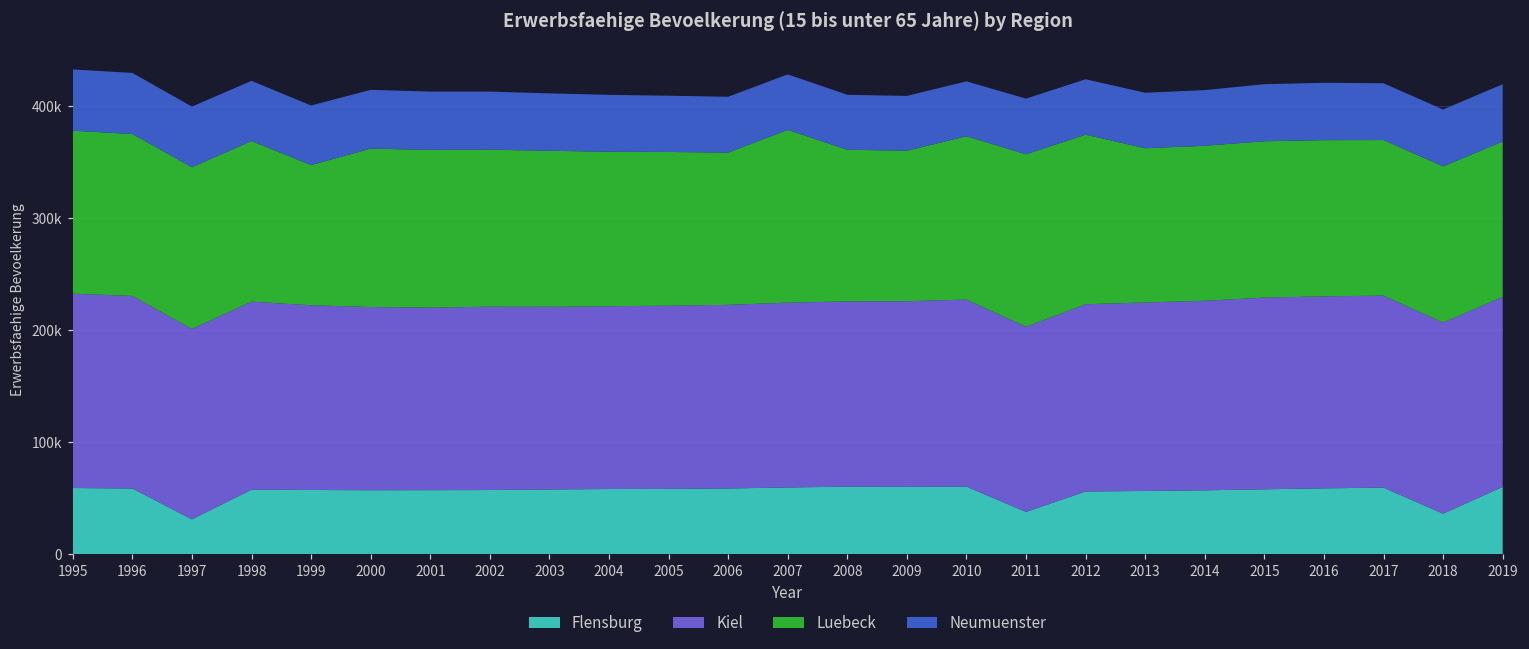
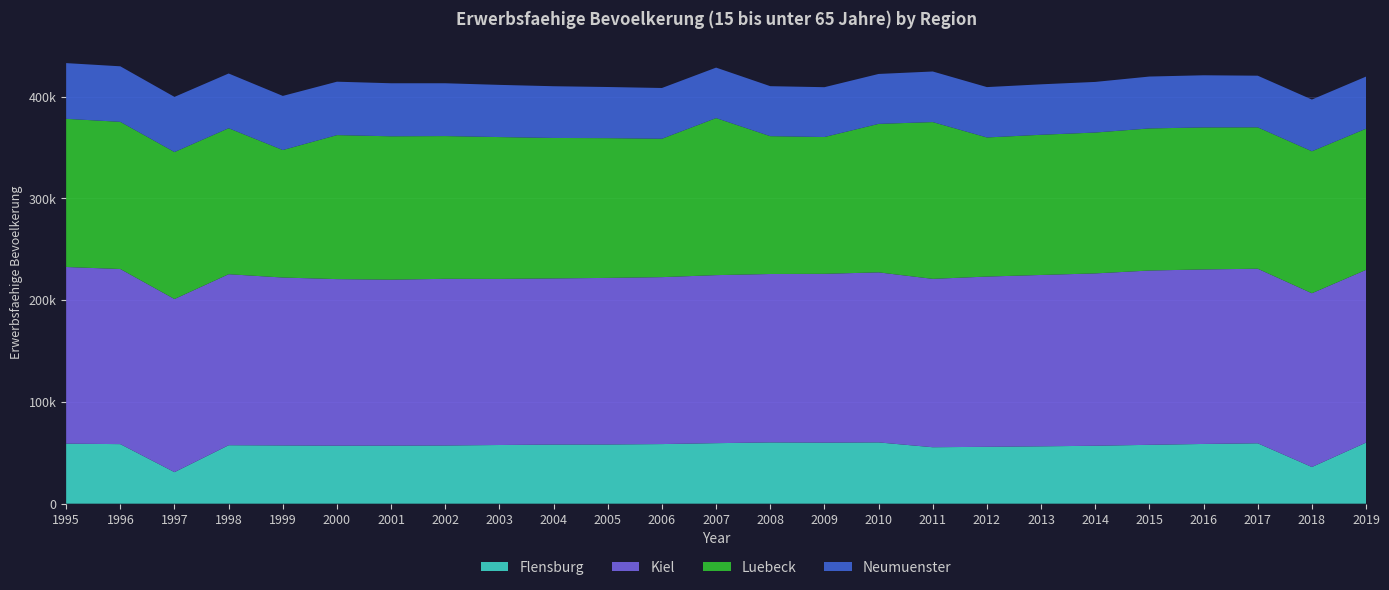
Flensburg, 2011: 38000 -> 55000
Luebeck, 2012: 152000 -> 137000
